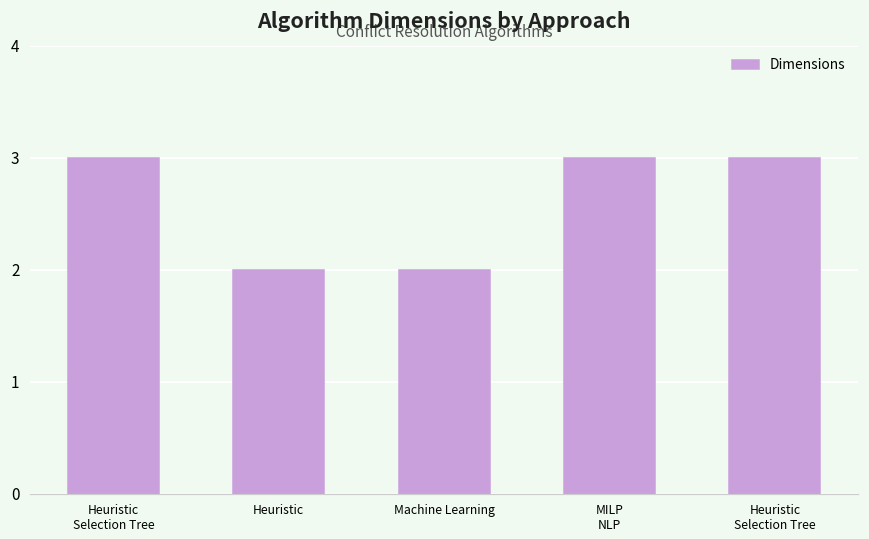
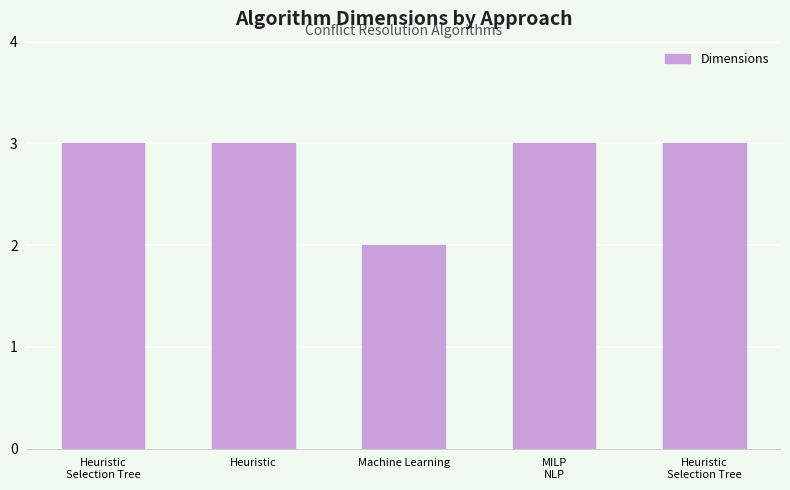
Heuristic: 2 -> 3
